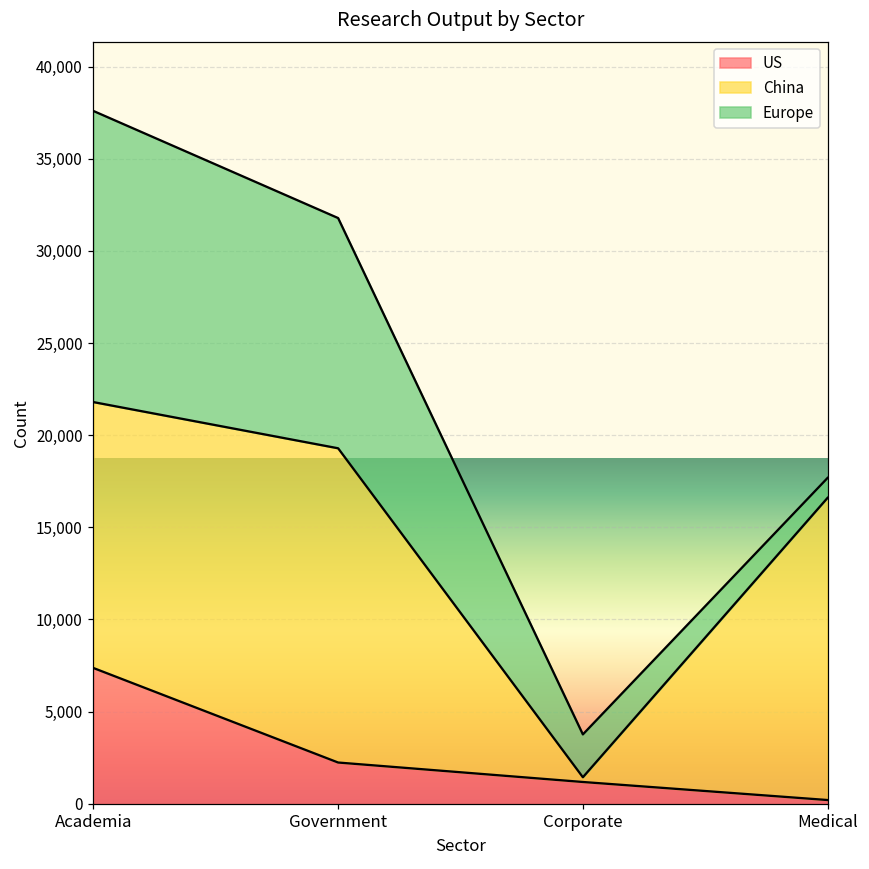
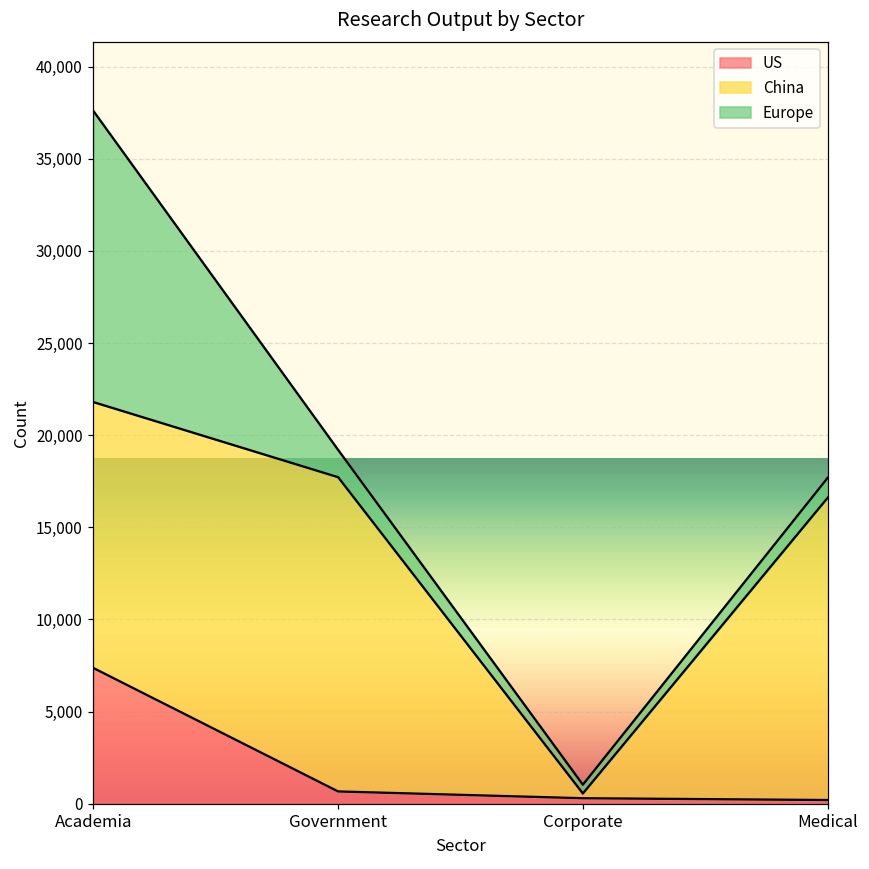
US, Government: 2,200 -> 700
Europe, Government: 12,500 -> 1,500
US, Corporate: 1,200 -> 300
Europe, Corporate: 2,300 -> 500
